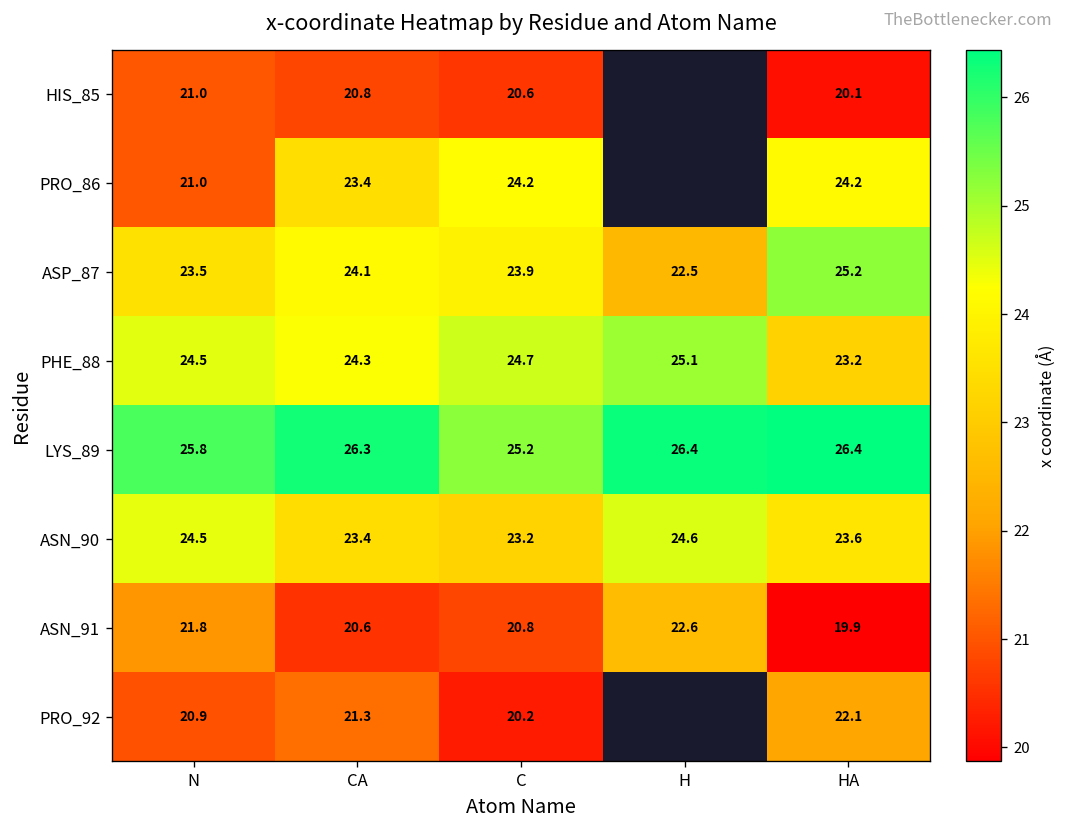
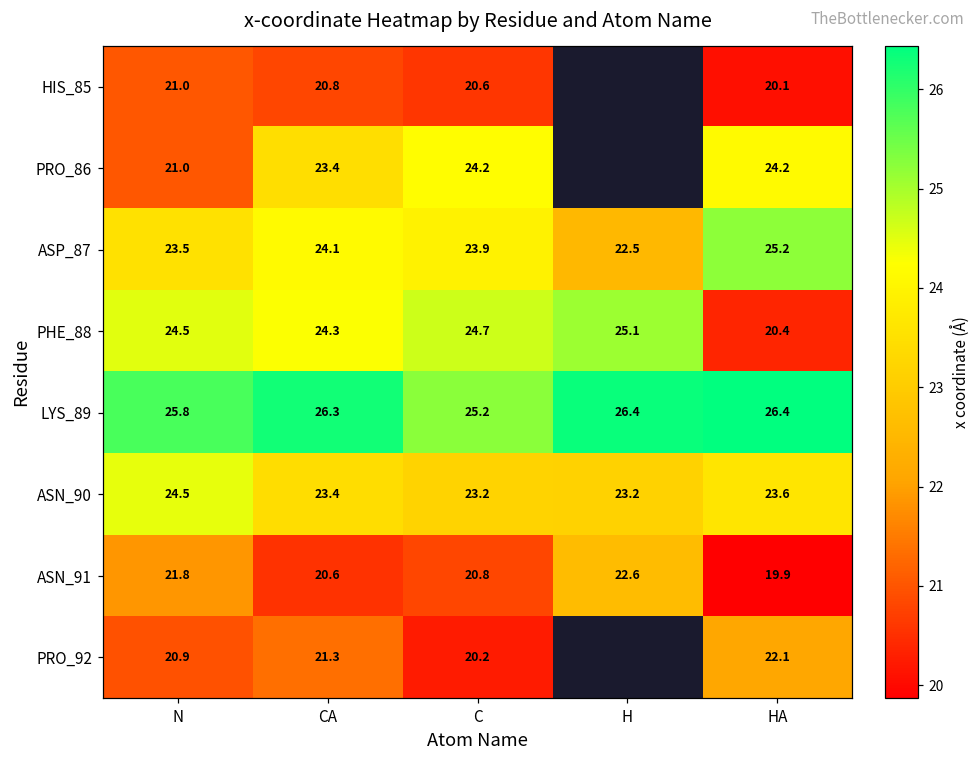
PHE_88, HA: 23.2 -> 20.4
ASN_90, H: 24.6 -> 23.2
